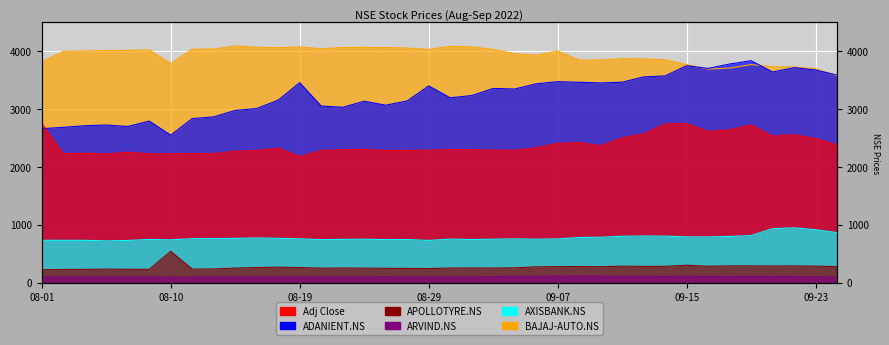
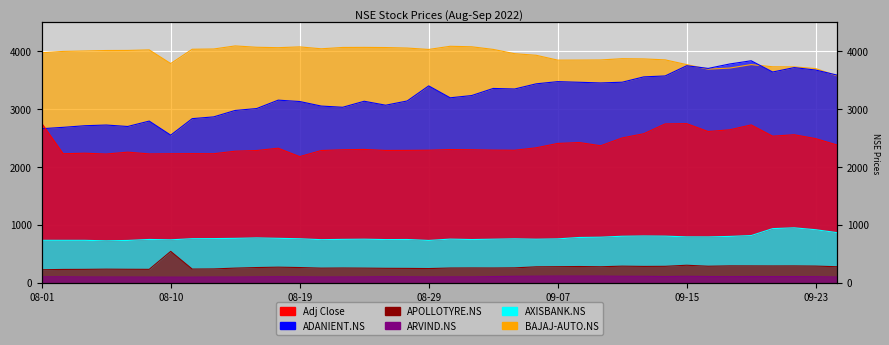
BAJAJ-AUTO.NS, 08-01: 3800 -> 4000
ADANIENT.NS, 08-19: 3500 -> 3100
BAJAJ-AUTO.NS, 09-07: 4000 -> 3800
